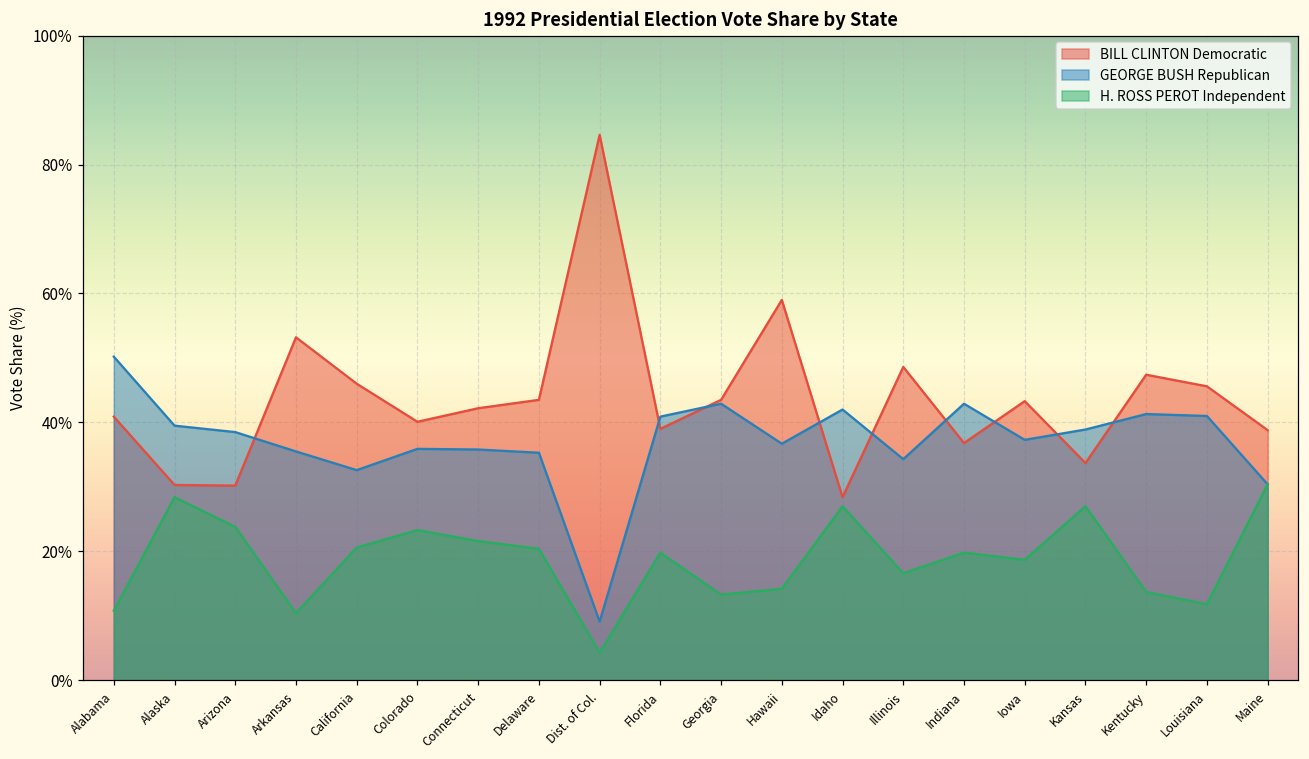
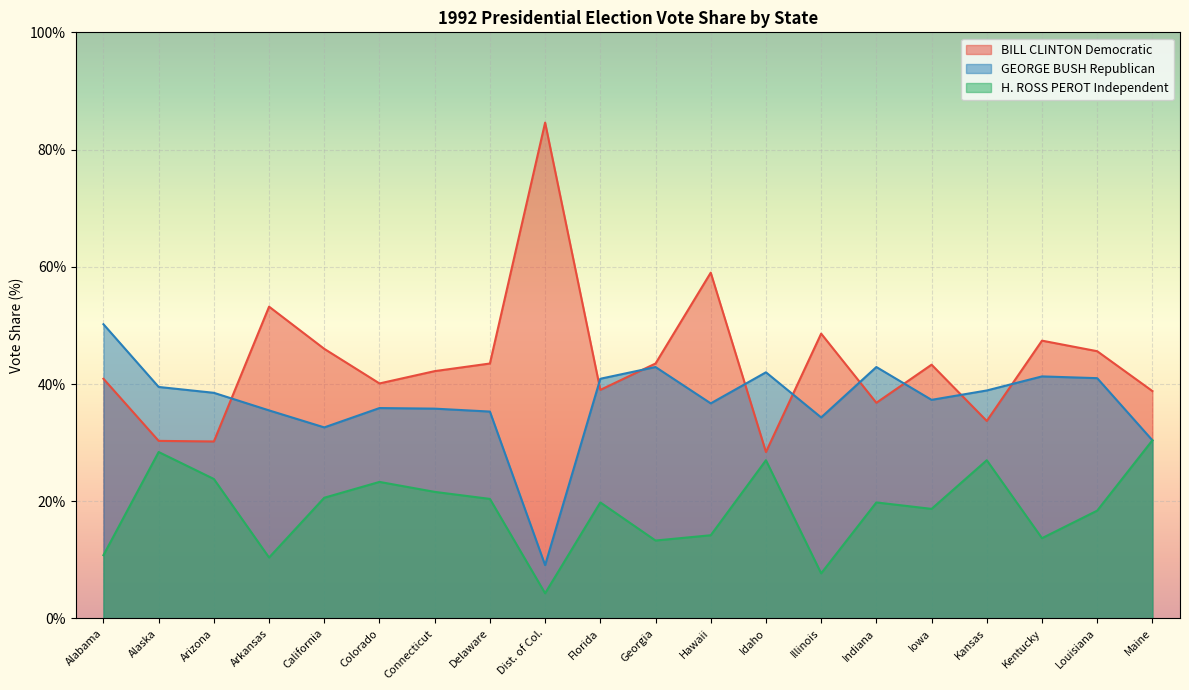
H. ROSS PEROT Independent, Illinois: 17% -> 8%
H. ROSS PEROT Independent, Louisiana: 12% -> 18%
